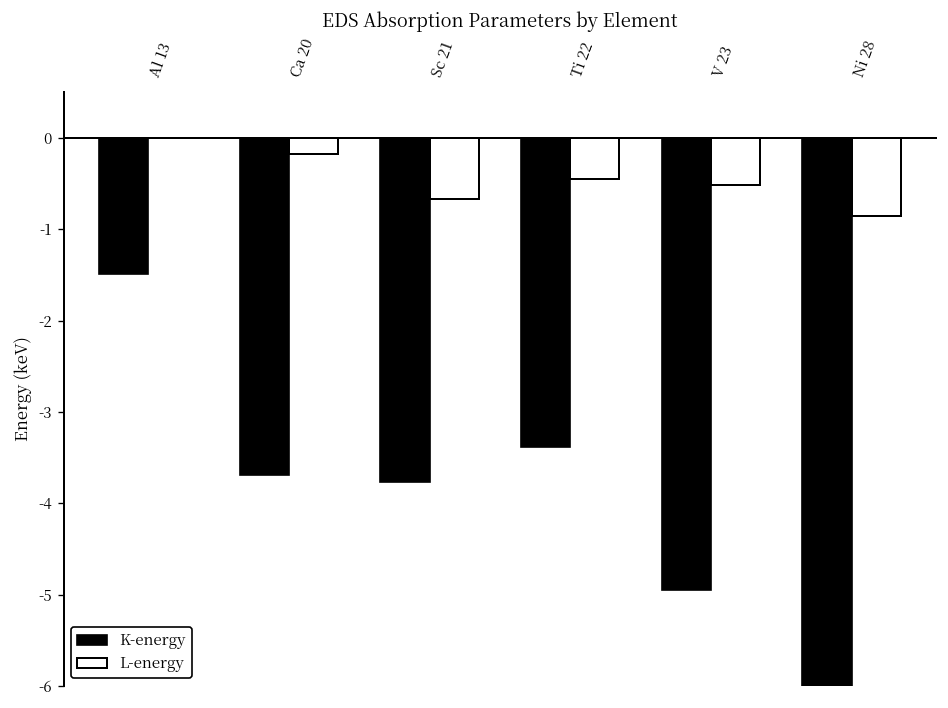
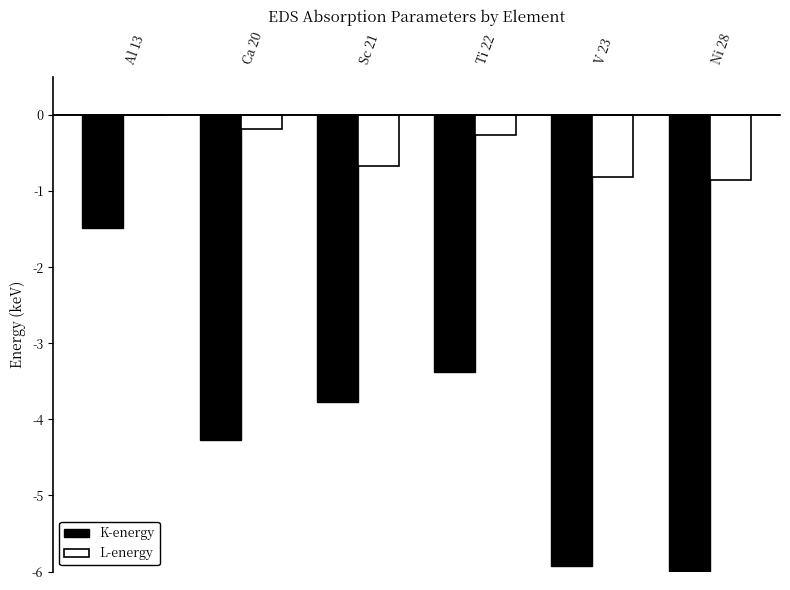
K-energy, Ca 20: -3.7 -> -4.3
L-energy, Ti 22: -0.5 -> -0.3
K-energy, V 23: -5.0 -> -5.9
L-energy, V 23: -0.5 -> -0.8
